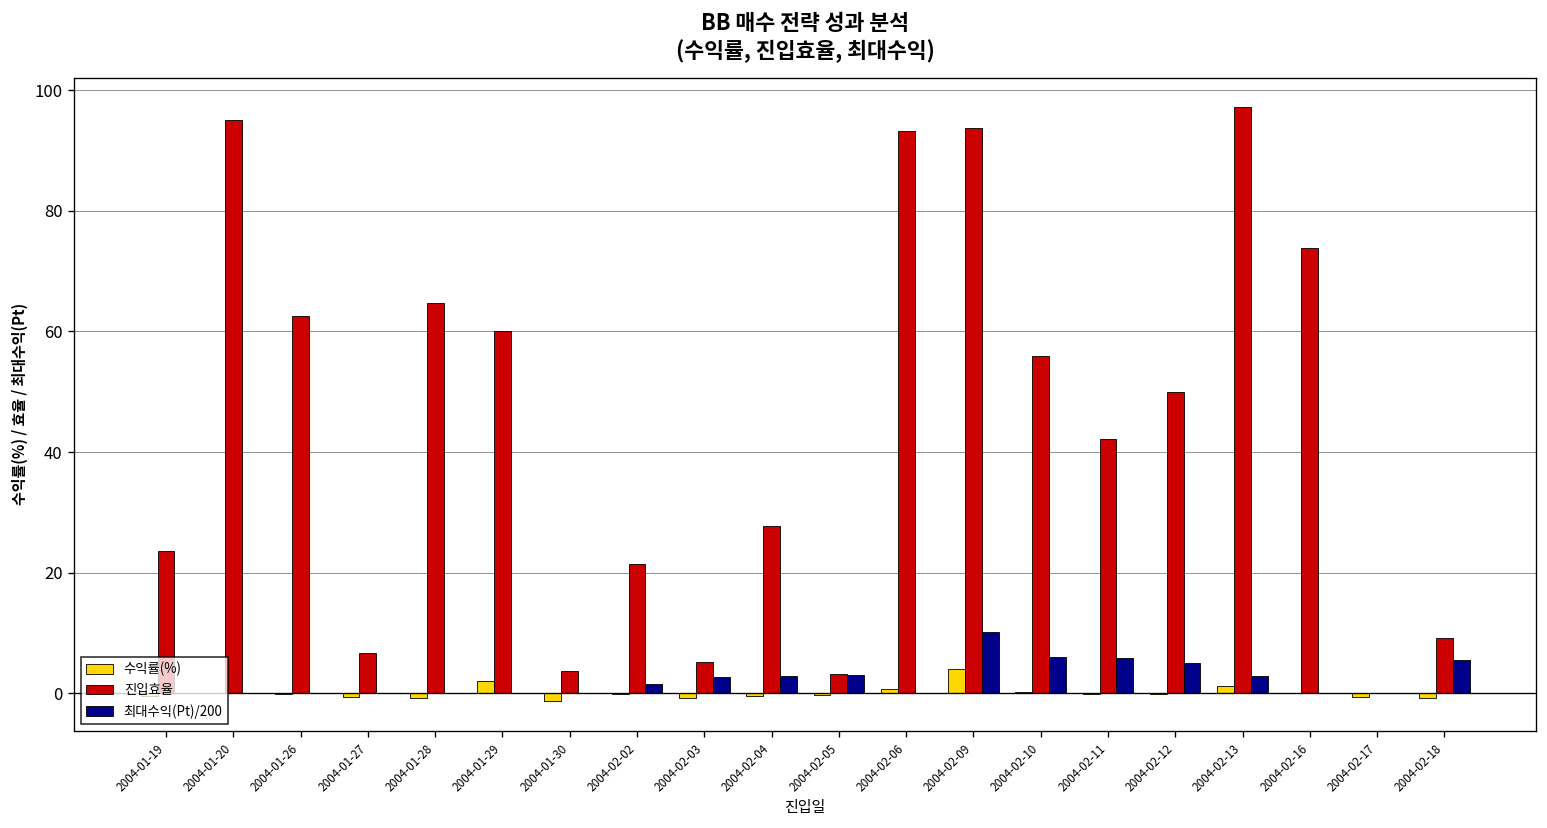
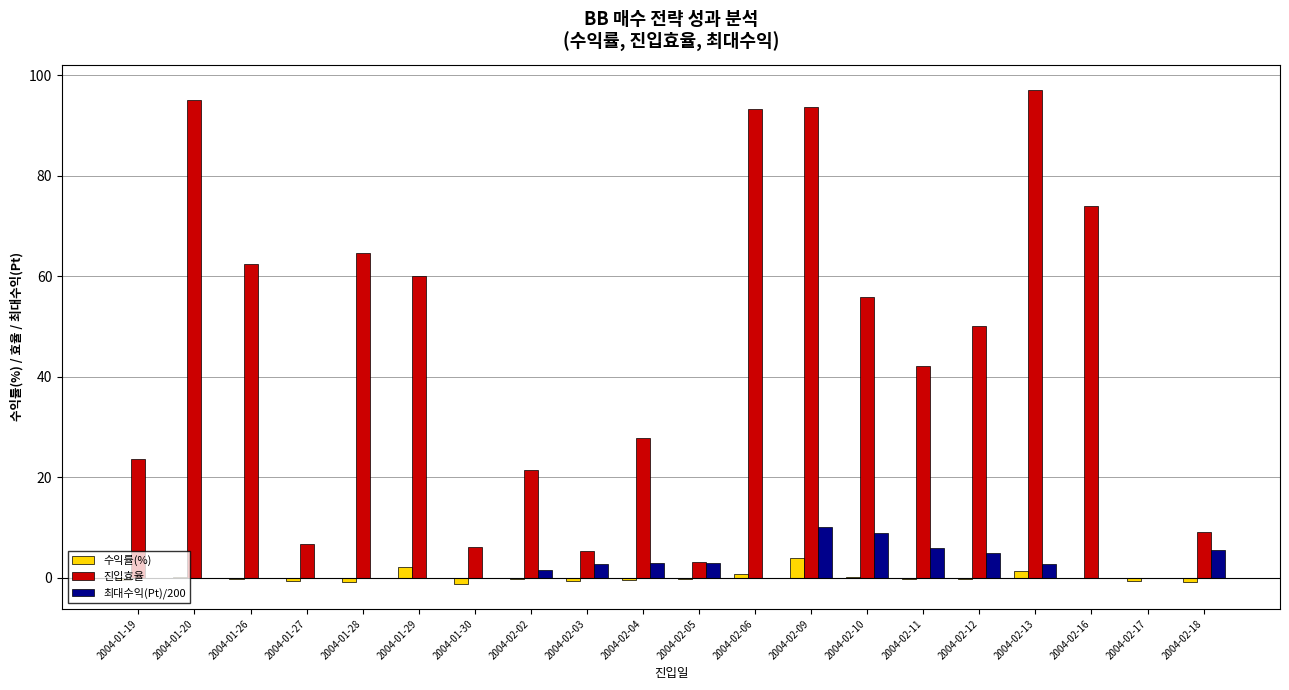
진입효율, 2004-01-30: 4 -> 6
최대수익(Pt)/200, 2004-02-10: 6 -> 9
